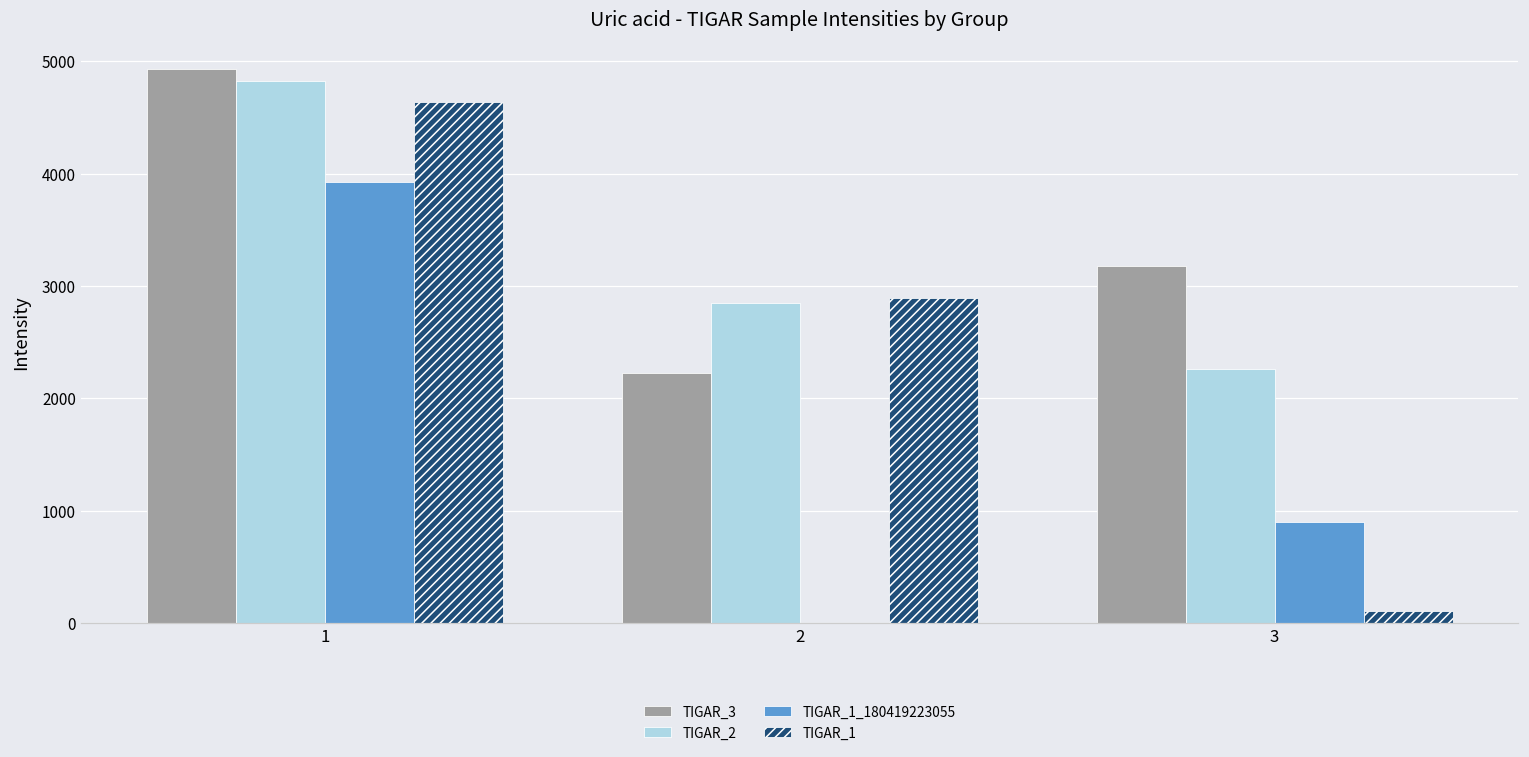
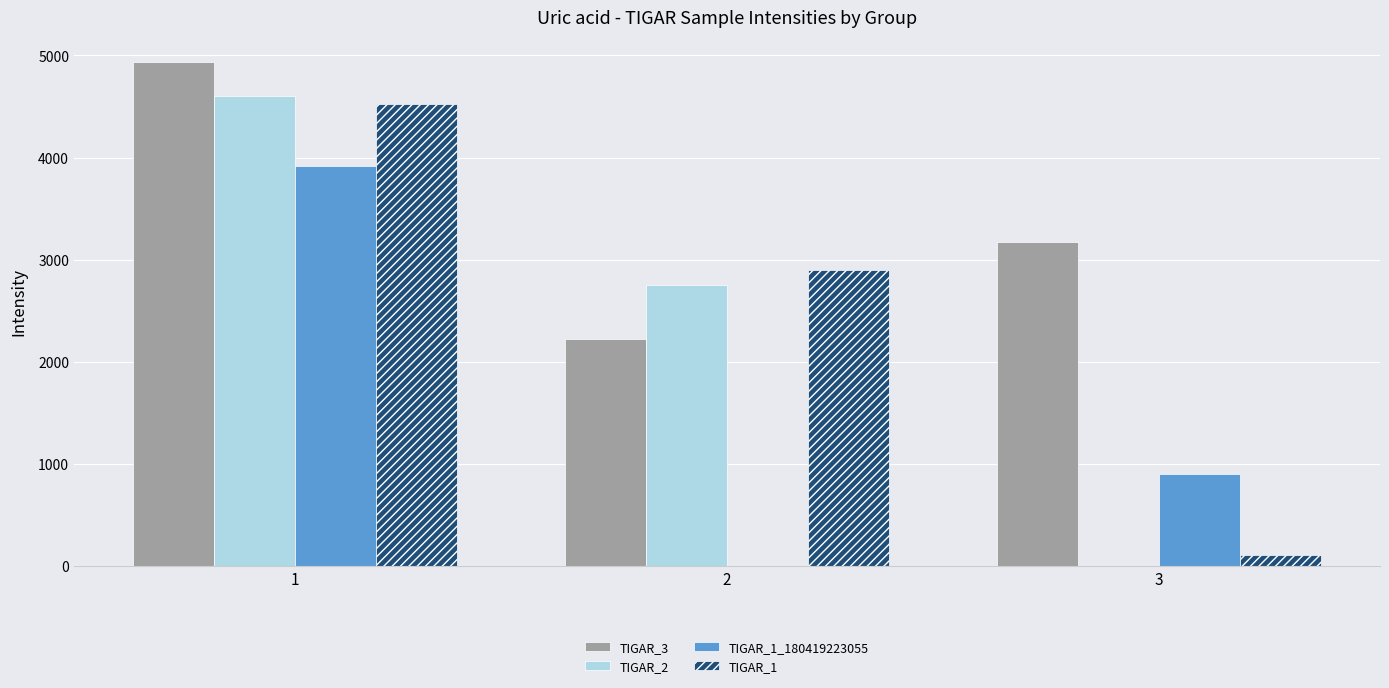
TIGAR_2, 1: 4820 -> 4600
TIGAR_1, 1: 4630 -> 4530
TIGAR_2, 2: 2850 -> 2750
TIGAR_2, 3: 2260 -> 0
